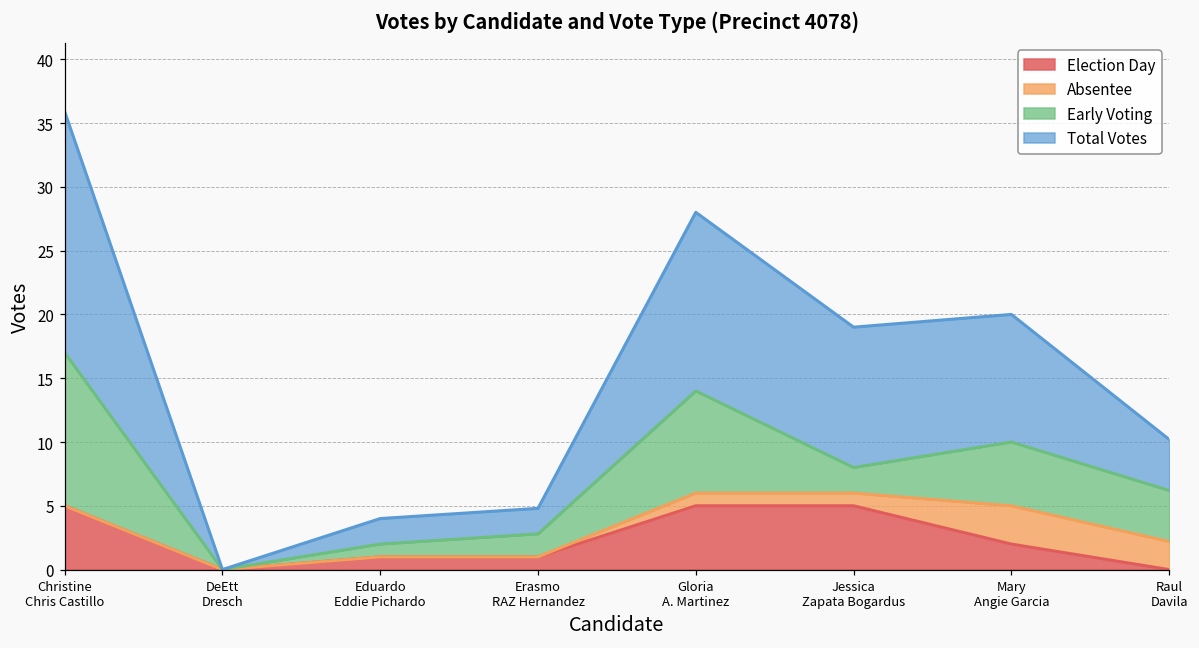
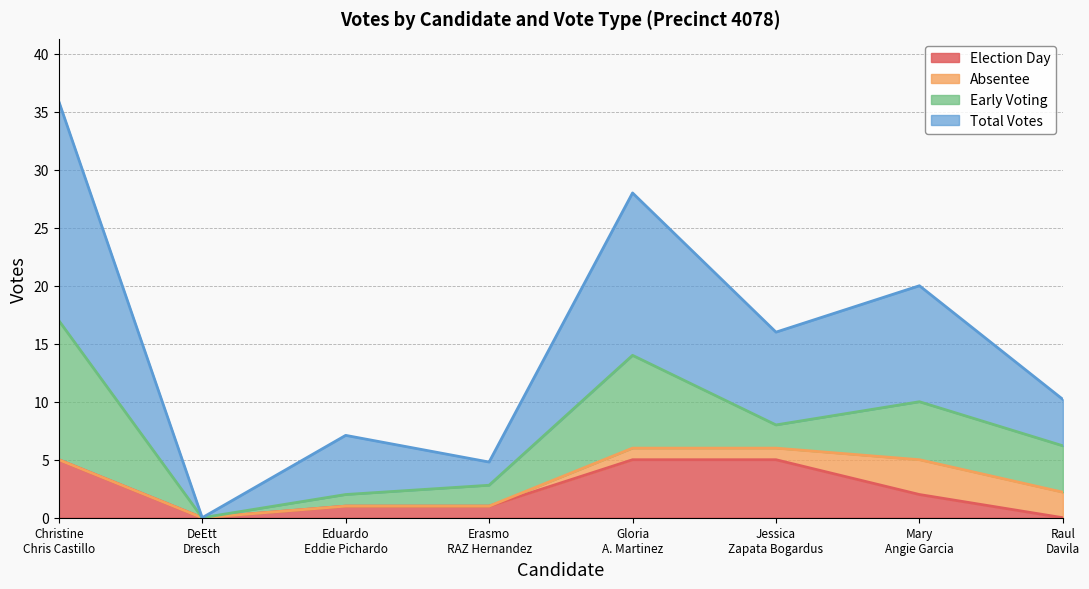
Total Votes, Eduardo Eddie Pichardo: 2.0 -> 5.1
Total Votes, Jessica Zapata Bogardus: 11 -> 8
